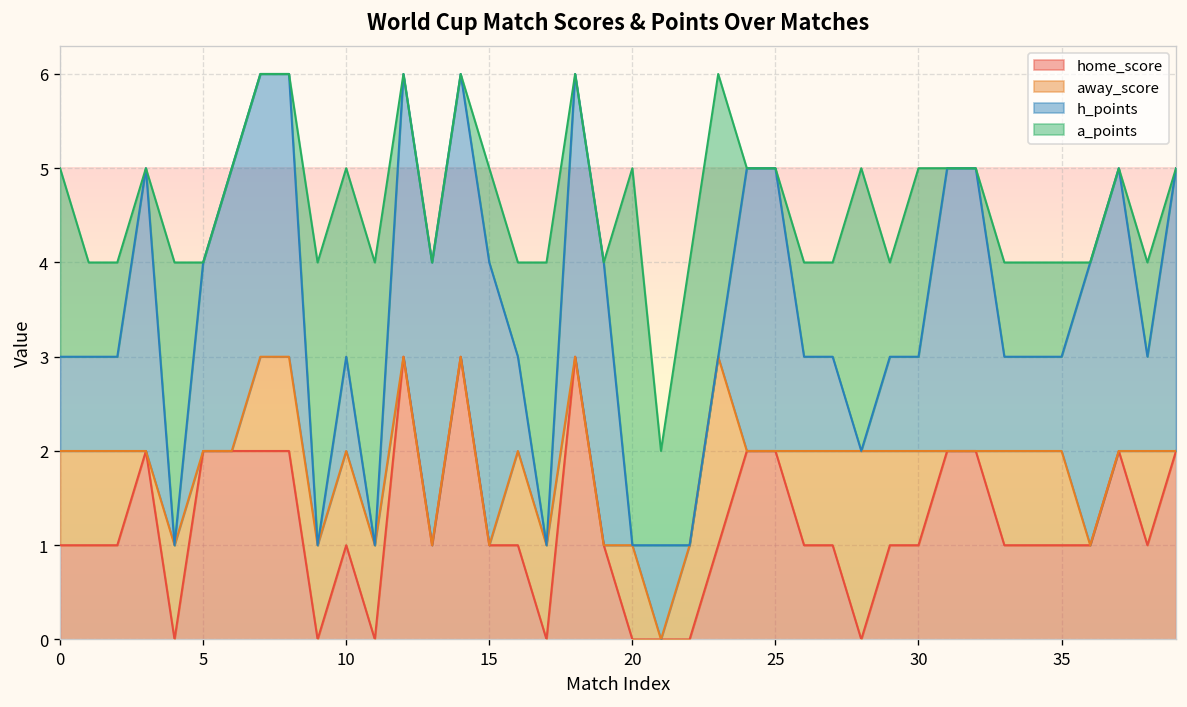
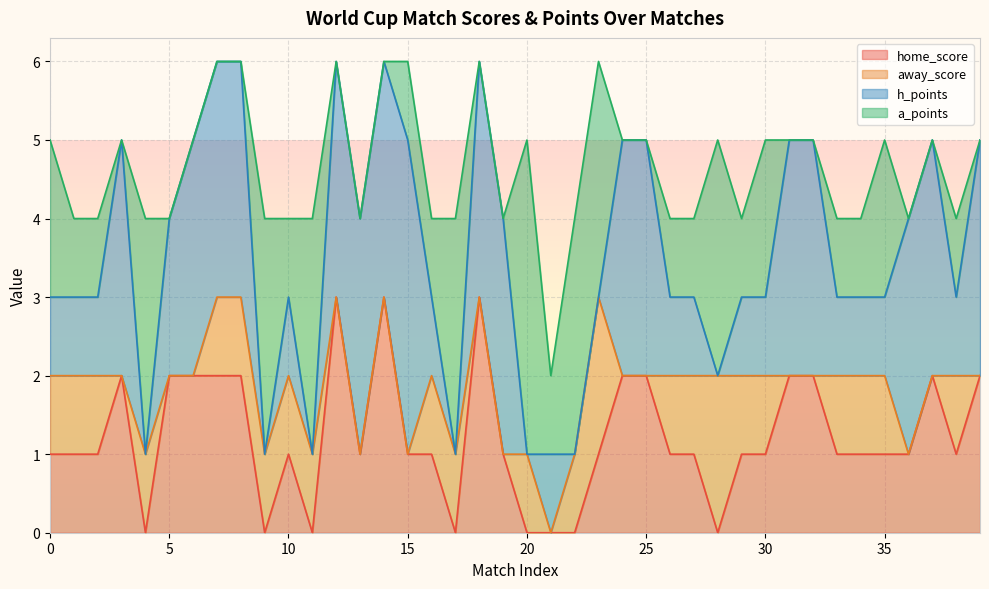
a_points, 10: 2 -> 1
h_points, 15: 3 -> 4
a_points, 35: 1 -> 2
